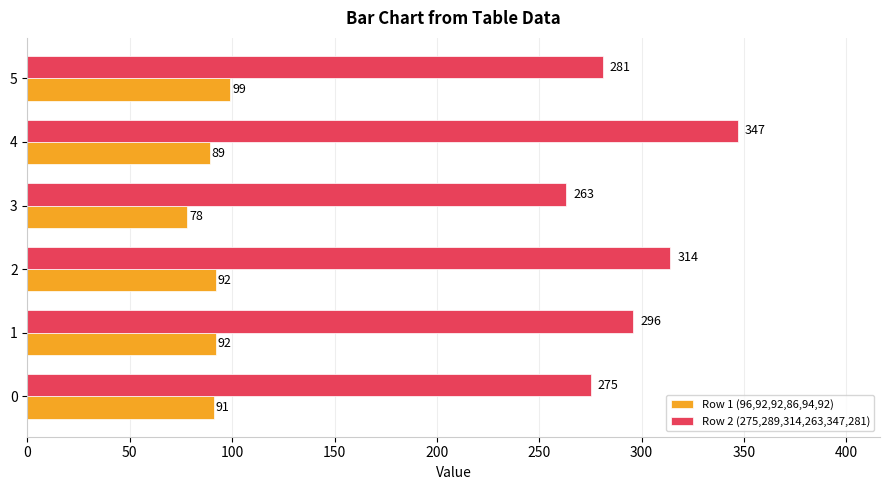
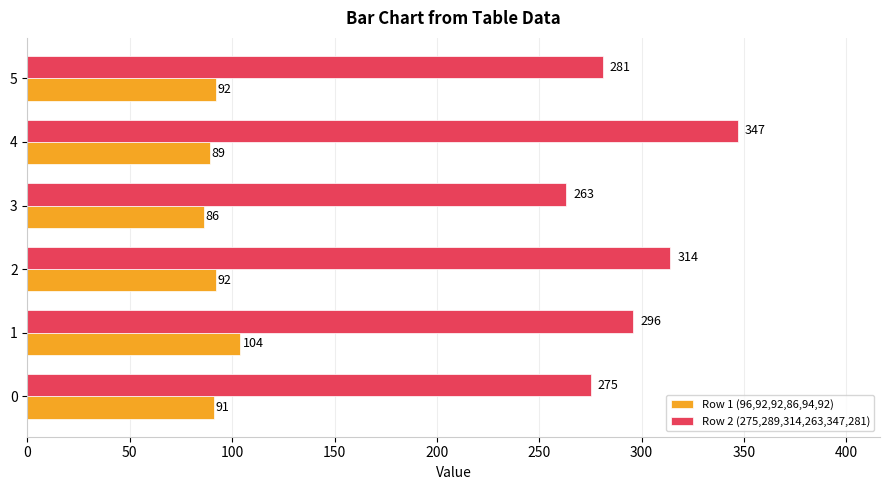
Row 1 (96,92,92,86,94,92), 5: 99 -> 92
Row 1 (96,92,92,86,94,92), 3: 78 -> 86
Row 1 (96,92,92,86,94,92), 1: 92 -> 104
